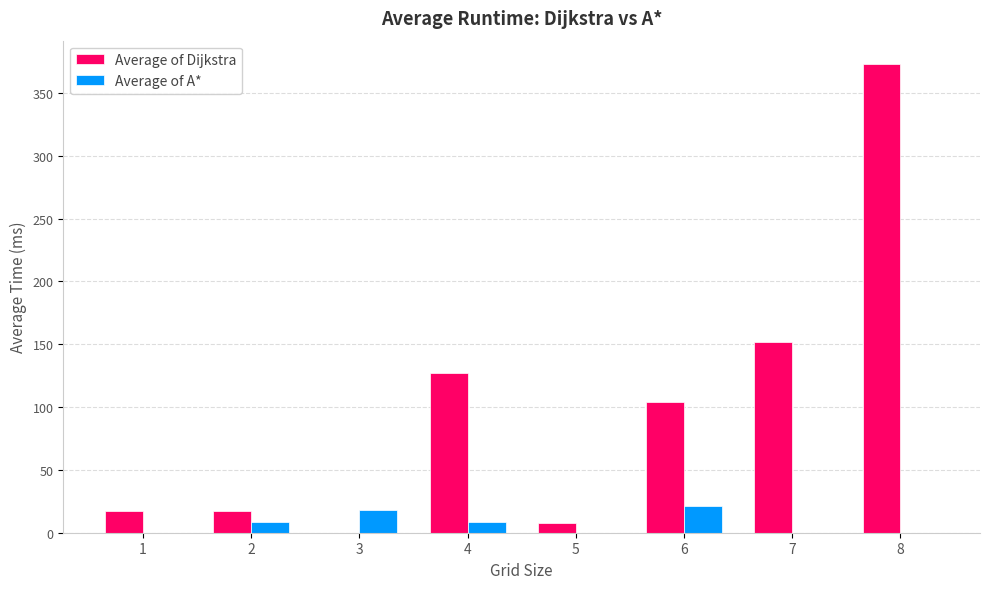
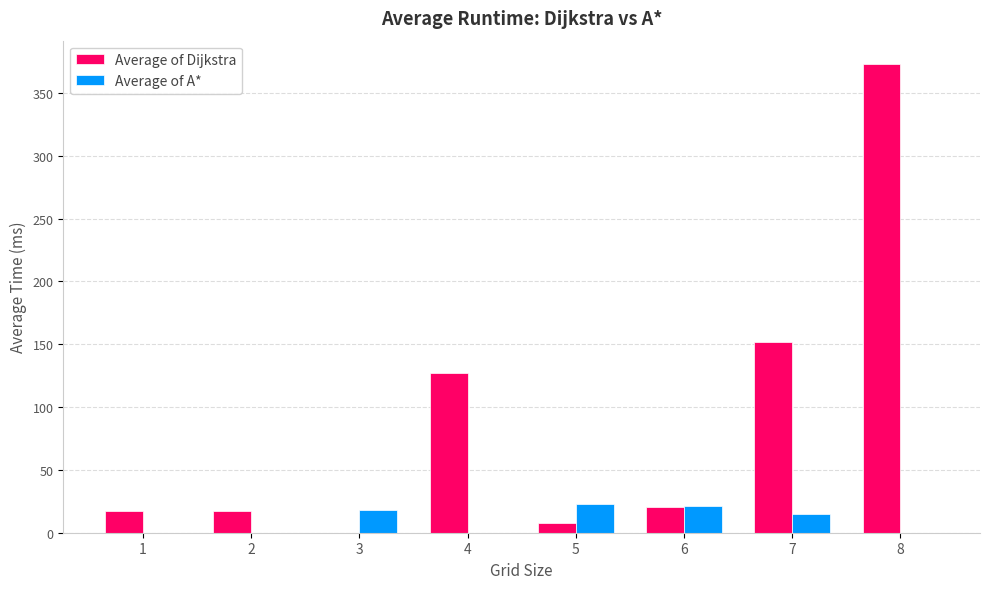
Average of A*, 2: 8 -> 0
Average of A*, 4: 8 -> 0
Average of A*, 5: 0 -> 23
Average of Dijkstra, 6: 104 -> 20
Average of A*, 7: 0 -> 15
